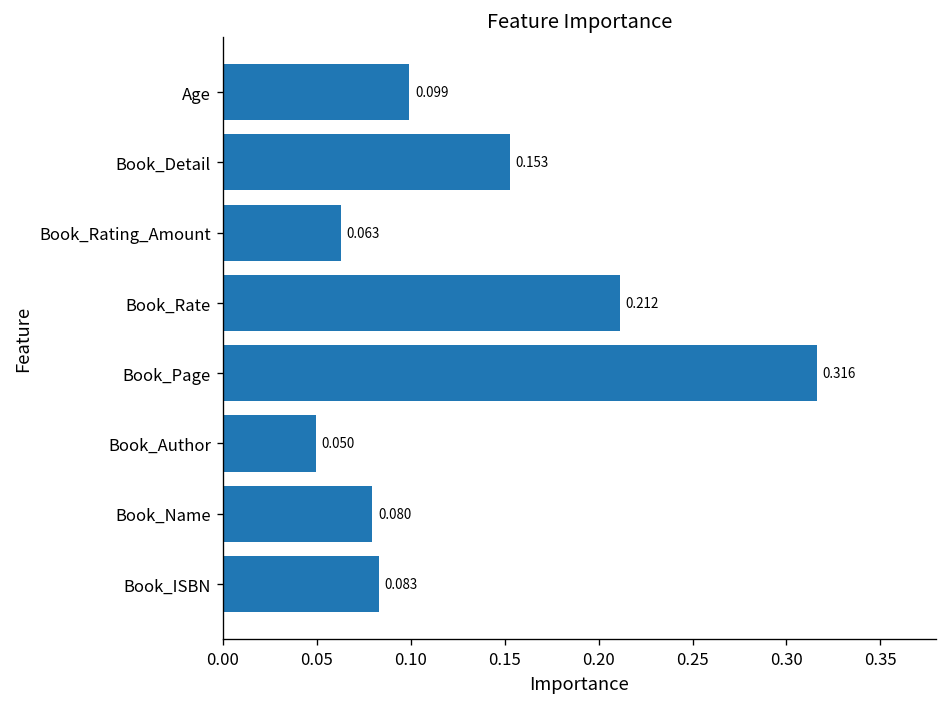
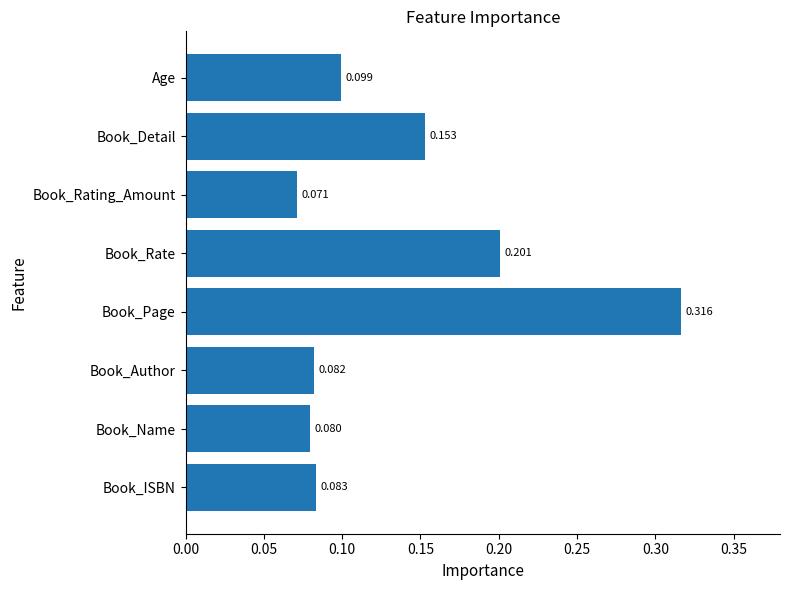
Book_Rating_Amount: 0.063 -> 0.071
Book_Rate: 0.212 -> 0.201
Book_Author: 0.050 -> 0.082
